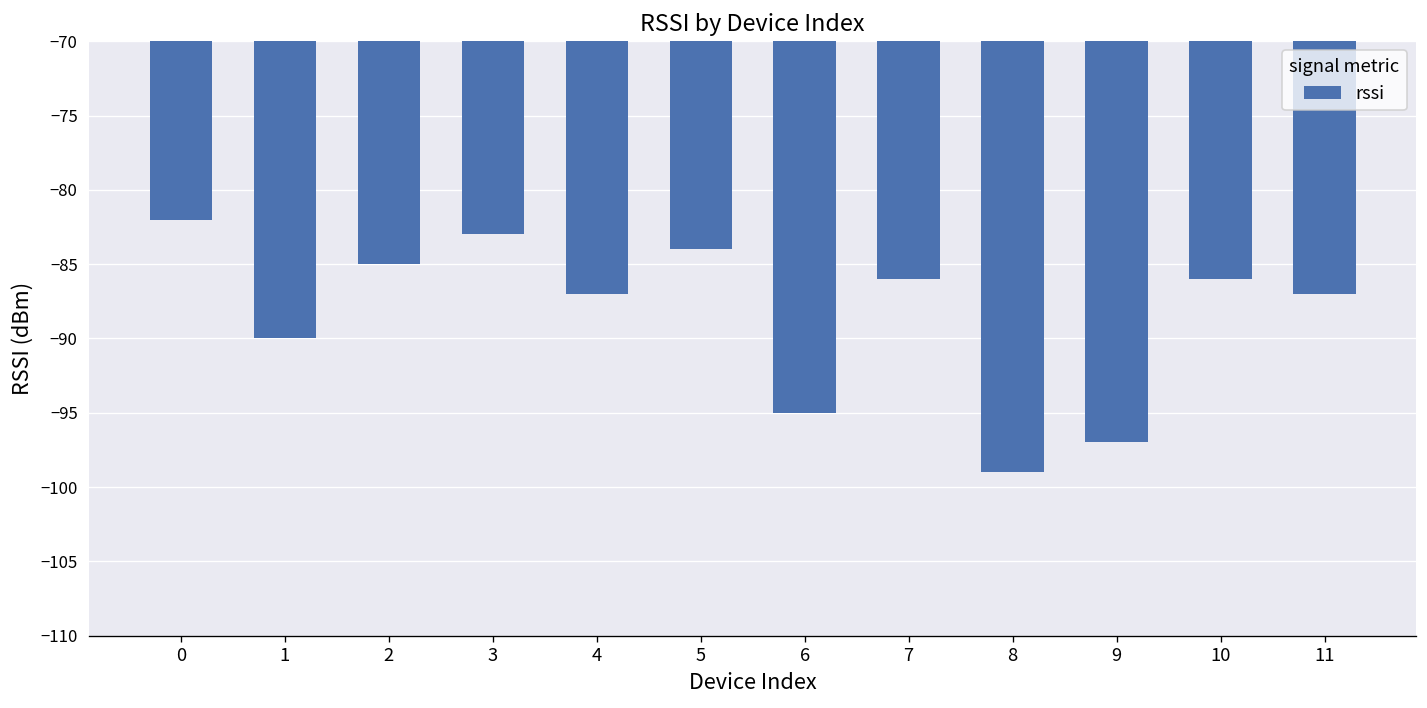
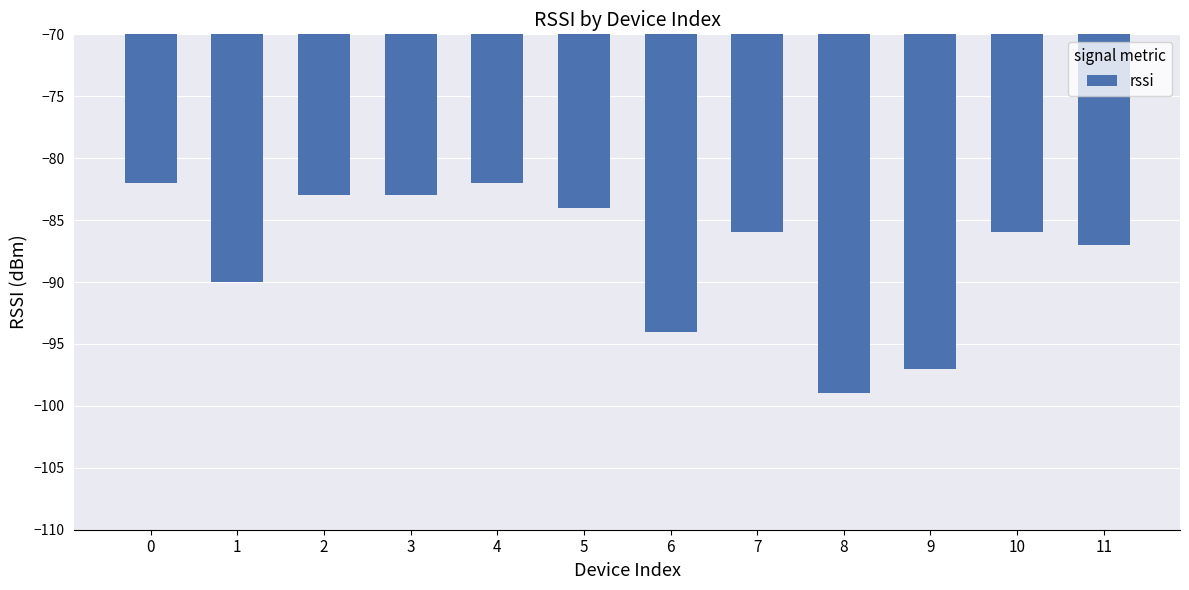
2: -85 -> -83
4: -87 -> -82
6: -95 -> -94
